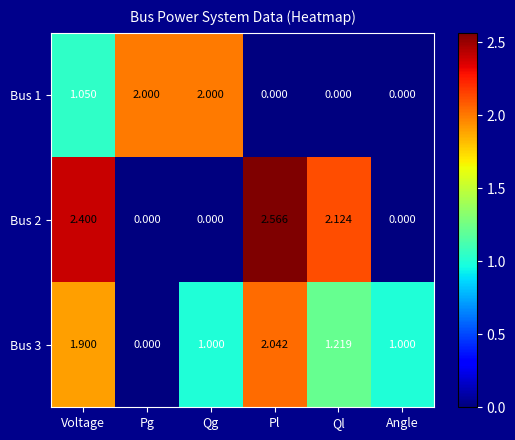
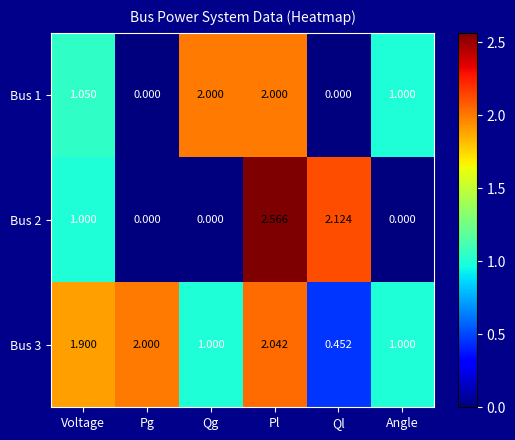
Bus 1, Pg: 2.000 -> 0.000
Bus 1, Pl: 0.000 -> 2.000
Bus 1, Angle: 0.000 -> 1.000
Bus 2, Voltage: 2.400 -> 1.000
Bus 3, Pg: 0.000 -> 2.000
Bus 3, Ql: 1.219 -> 0.452
